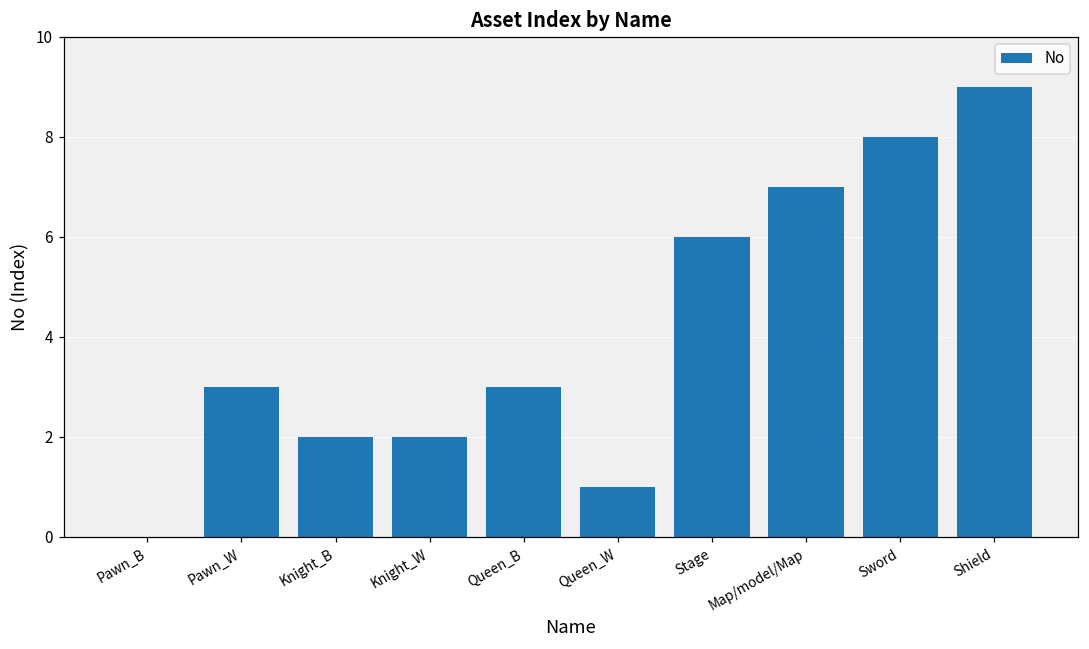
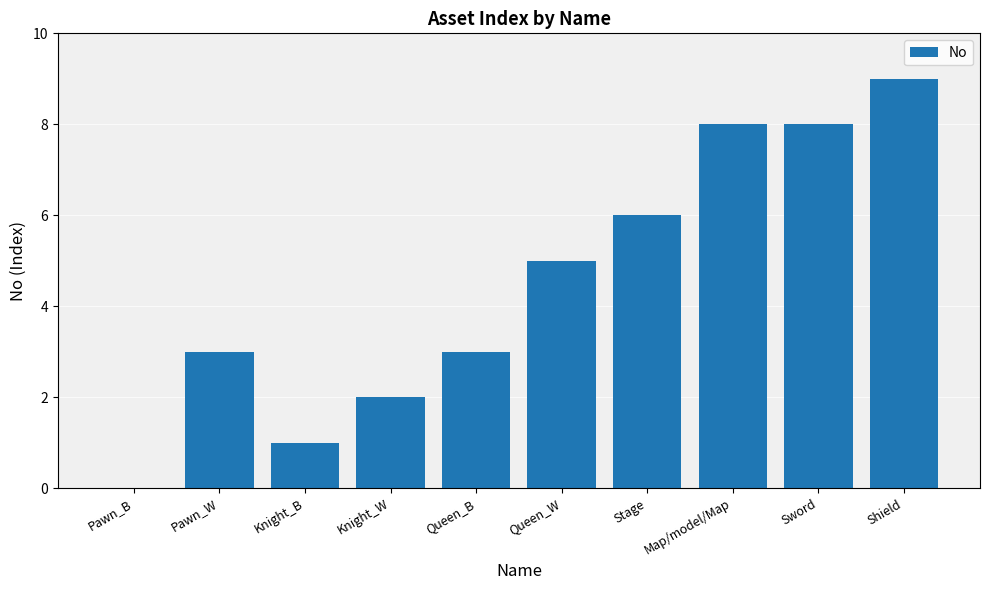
Knight_B: 2 -> 1
Queen_W: 1 -> 5
Map/model/Map: 7 -> 8
